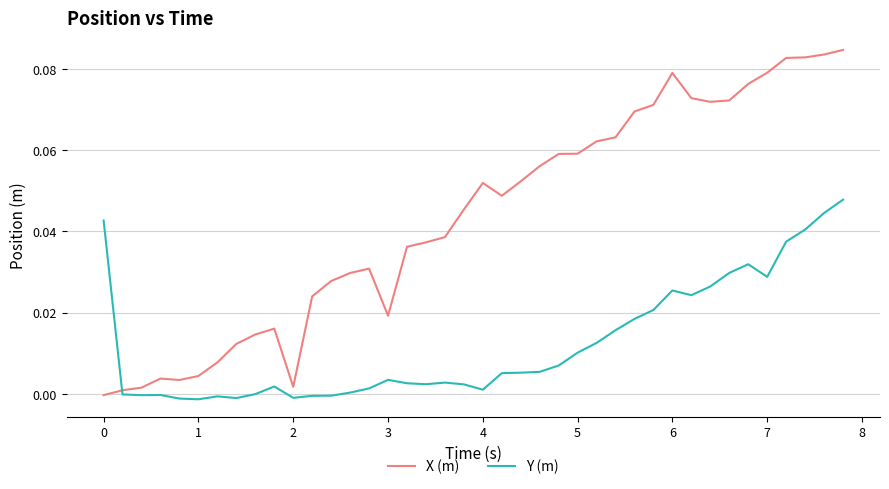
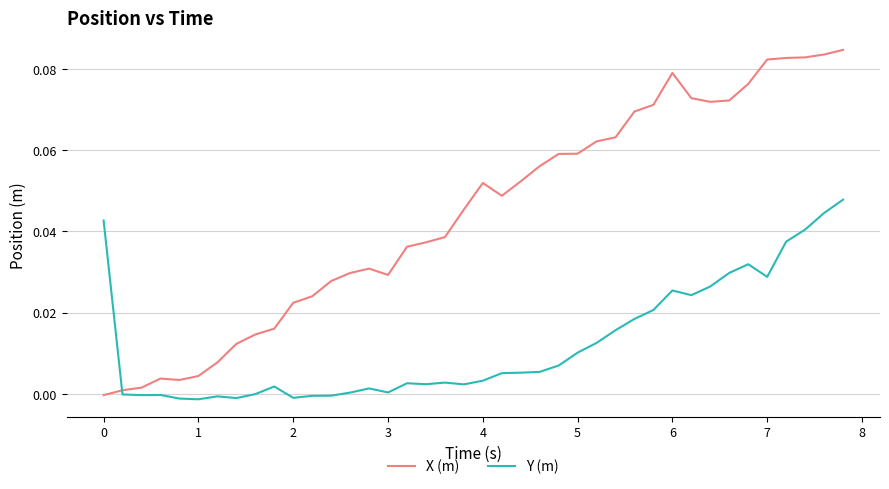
X (m), 2: 0.002 -> 0.022
X (m), 3: 0.019 -> 0.029
Y (m), 3: 0.003 -> 0.000
Y (m), 4: 0.001 -> 0.003
X (m), 7: 0.079 -> 0.082
